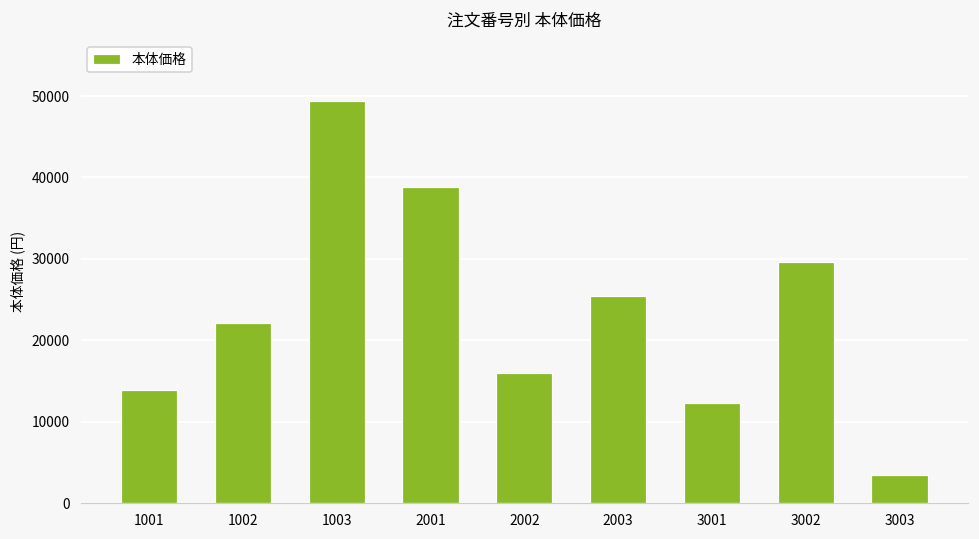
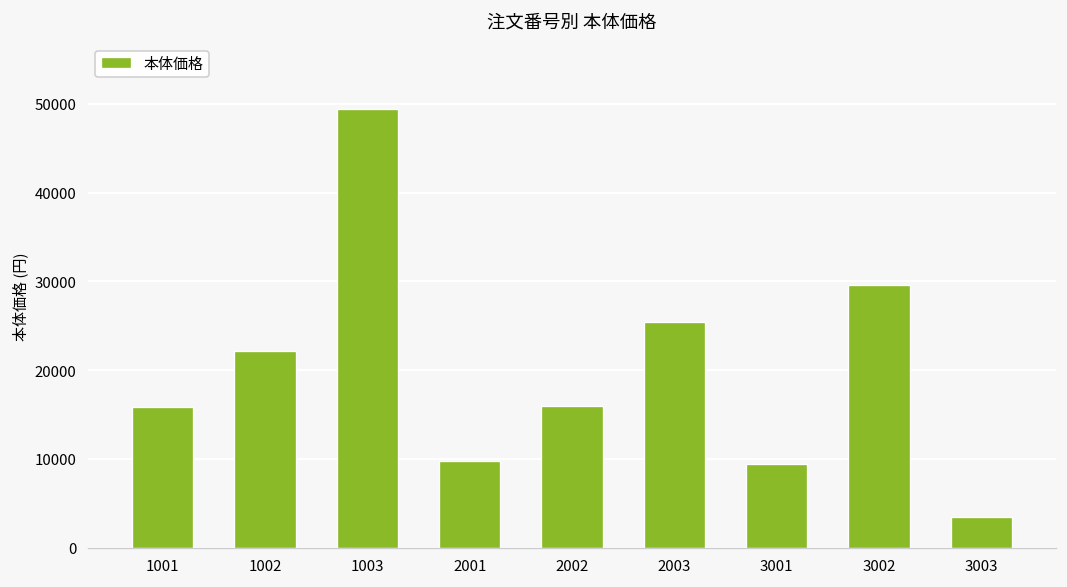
1001: 14000 -> 16000
2001: 39000 -> 10000
3001: 12000 -> 9000
